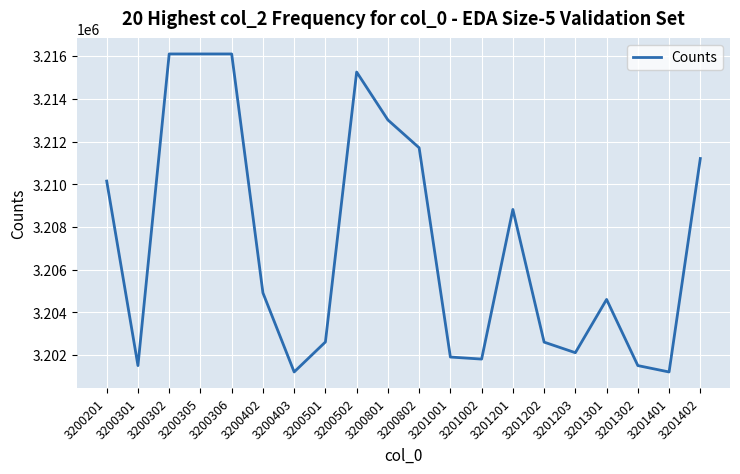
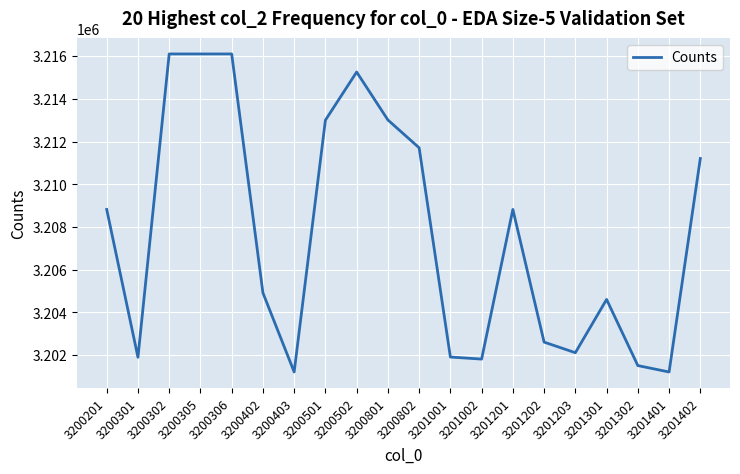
3200201: 3210100 -> 3208800
3200301: 3201500 -> 3201900
3200501: 3202600 -> 3213000
